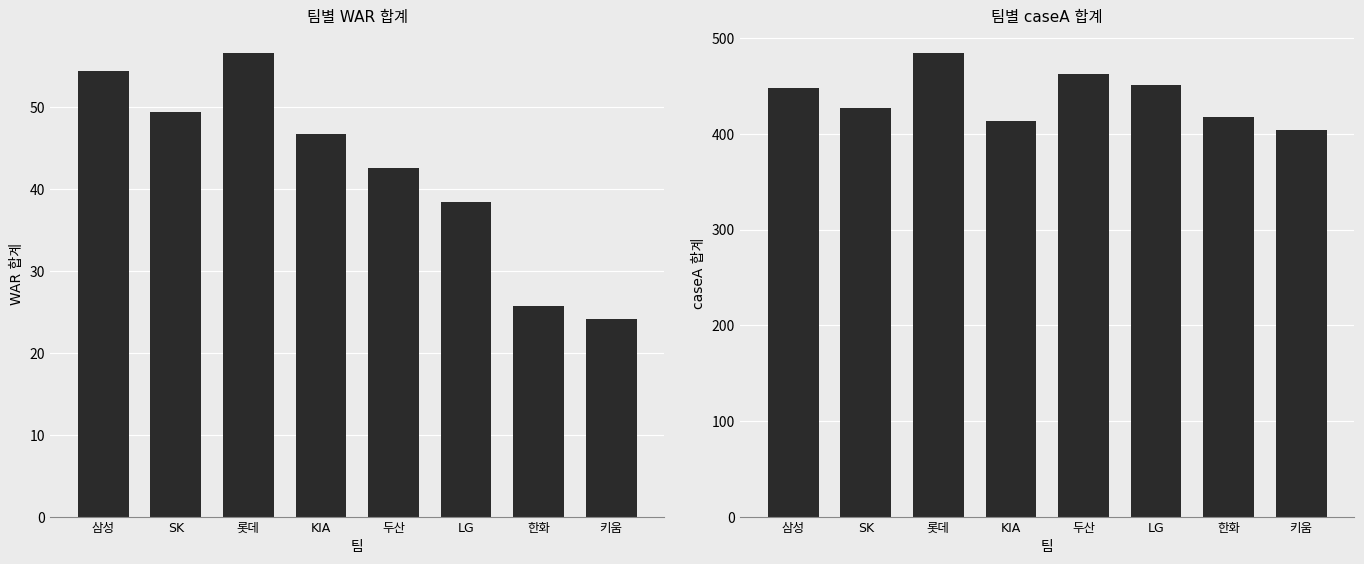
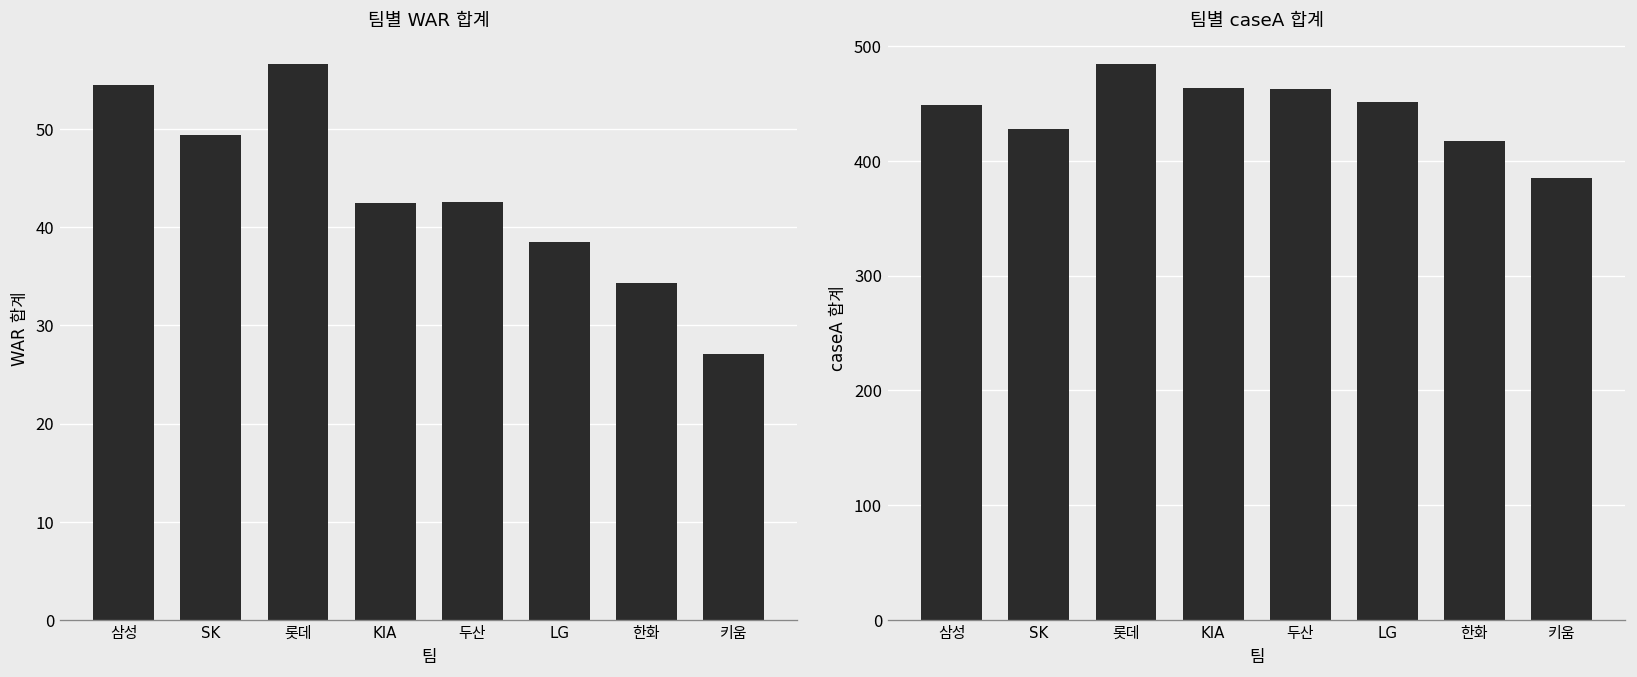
팀별 WAR 합계, KIA: 47 -> 42
팀별 WAR 합계, 한화: 26 -> 34
팀별 WAR 합계, 키움: 24 -> 27
팀별 caseA 합계, KIA: 410 -> 460
팀별 caseA 합계, 키움: 400 -> 380
